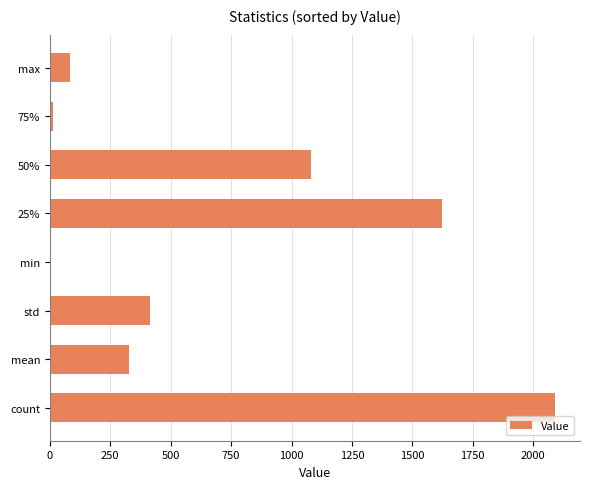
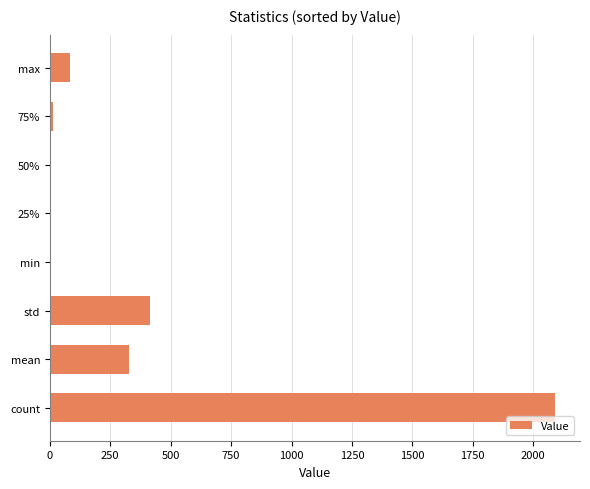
50%: 1080 -> 10
25%: 1620 -> 0
